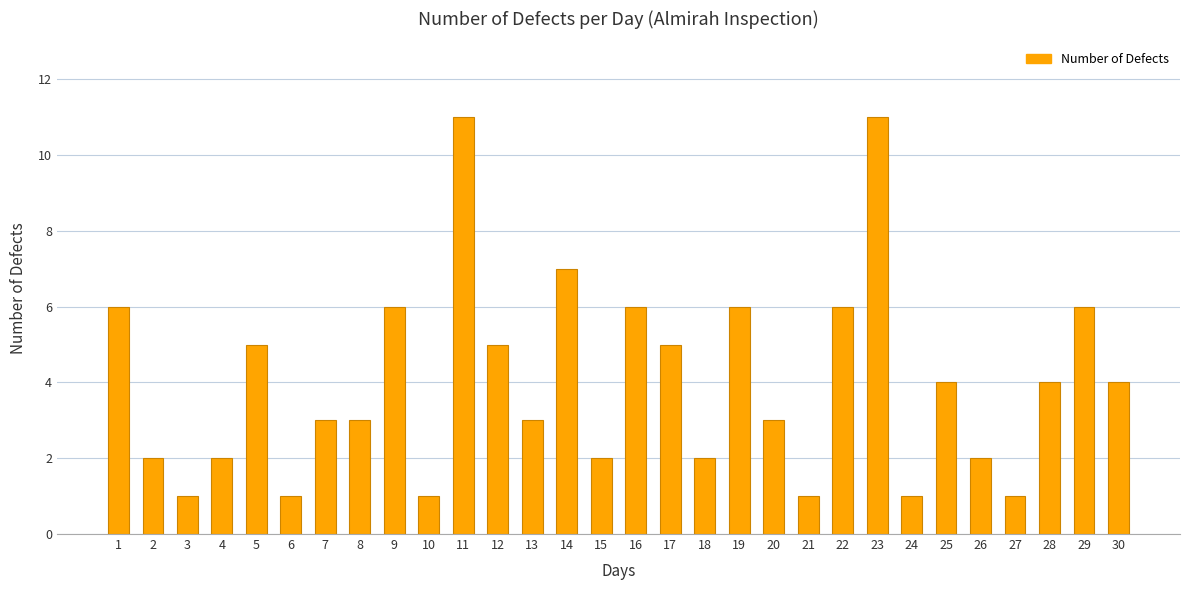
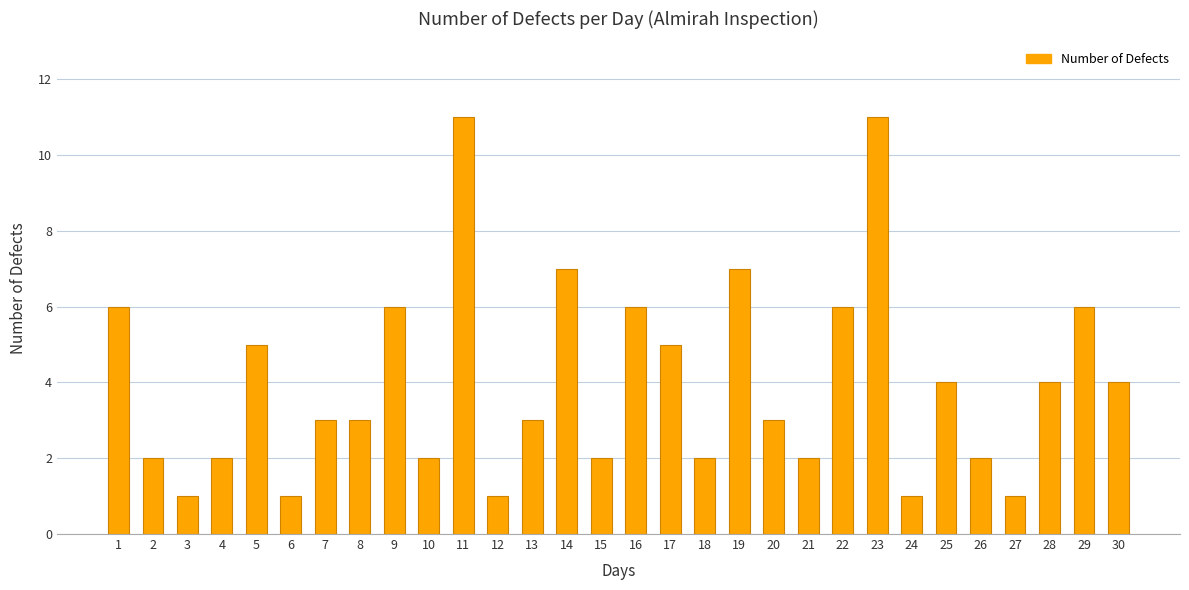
10: 1 -> 2
12: 5 -> 1
19: 6 -> 7
21: 1 -> 2
